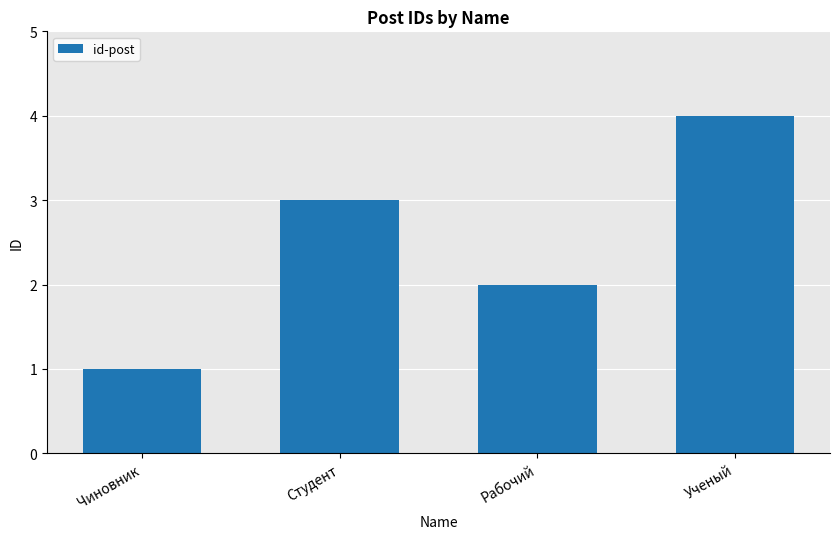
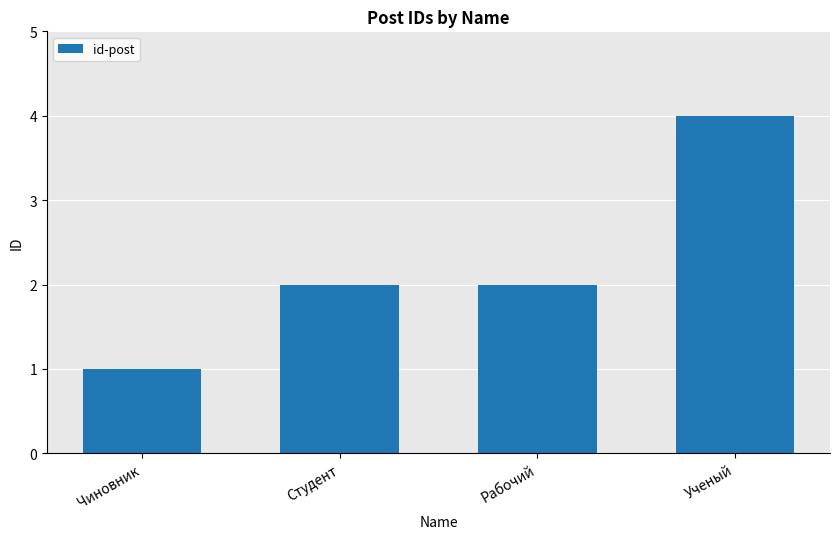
Студент: 3 -> 2
